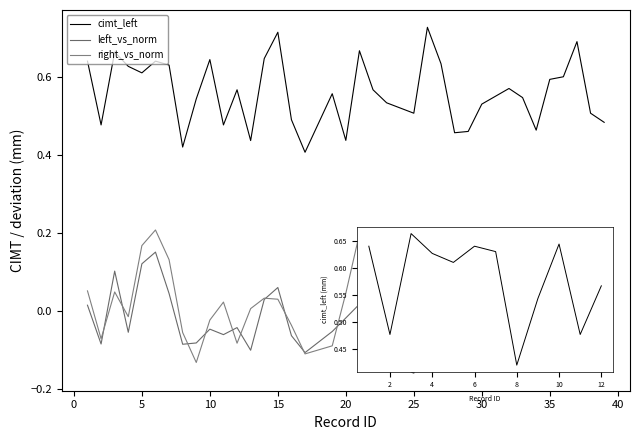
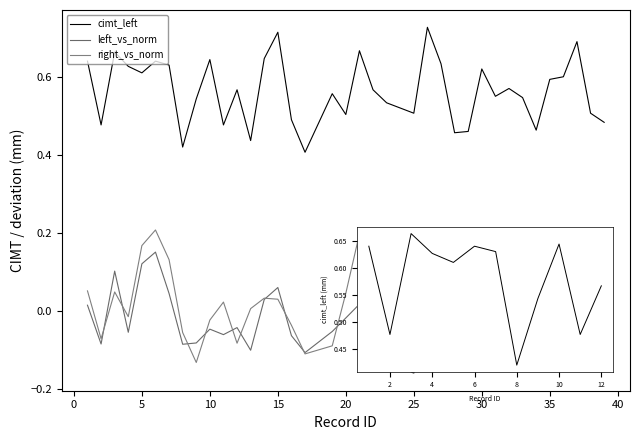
cimt_left, 20: 0.44 -> 0.50
cimt_left, 30: 0.53 -> 0.62
